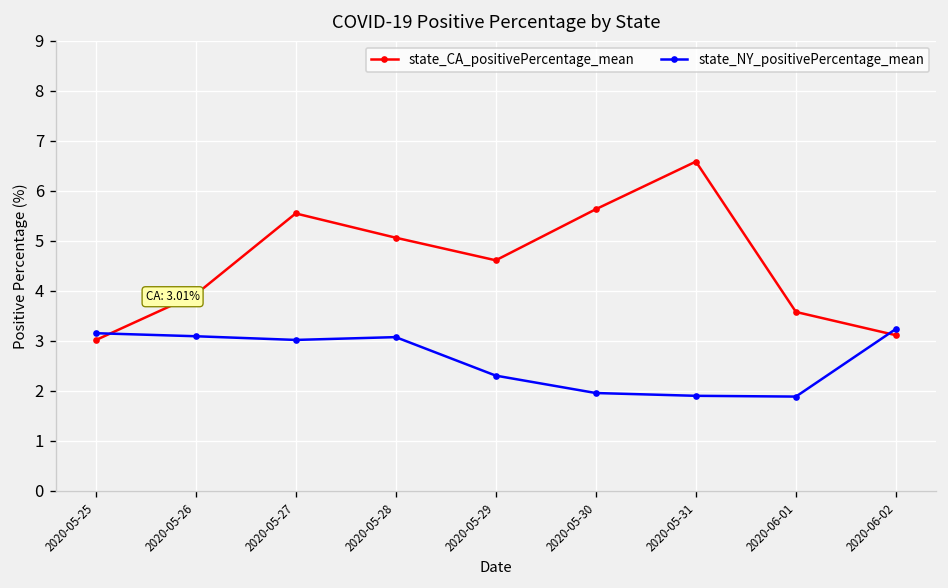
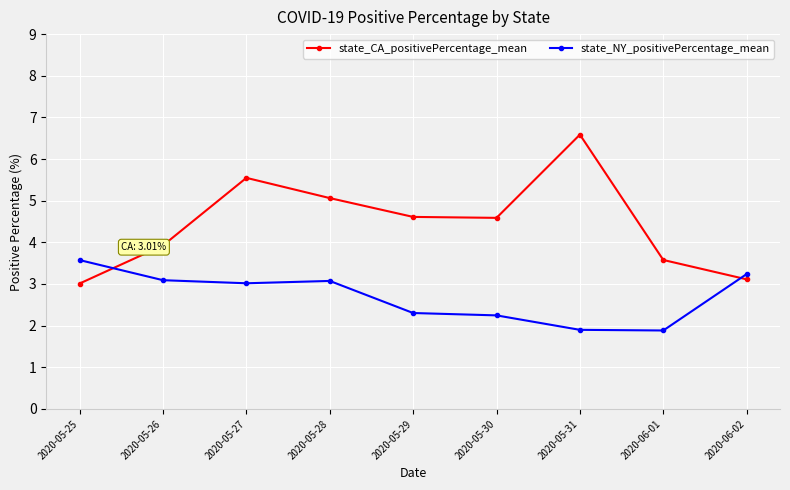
state_NY_positivePercentage_mean, 2020-05-25: 3.2 -> 3.6
state_CA_positivePercentage_mean, 2020-05-30: 5.6 -> 4.6
state_NY_positivePercentage_mean, 2020-05-30: 2.0 -> 2.2
